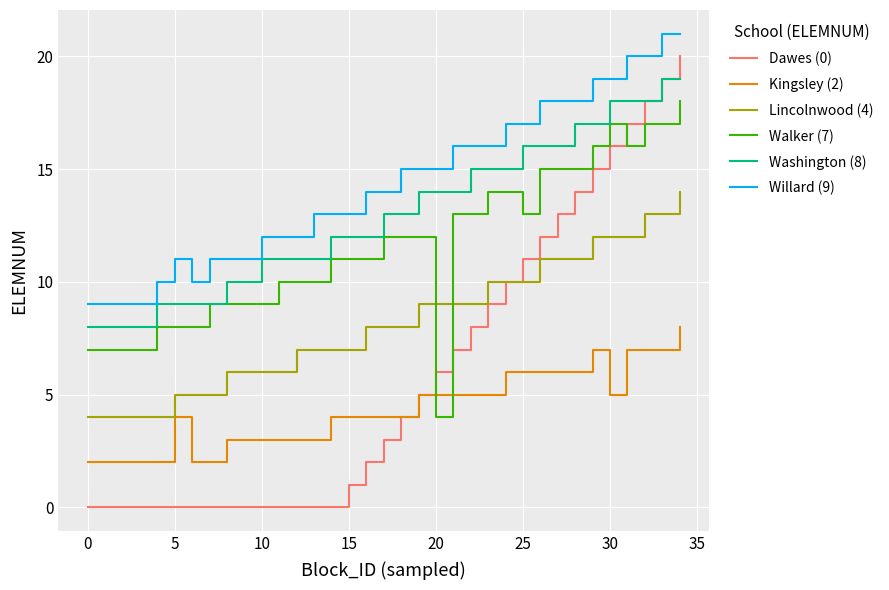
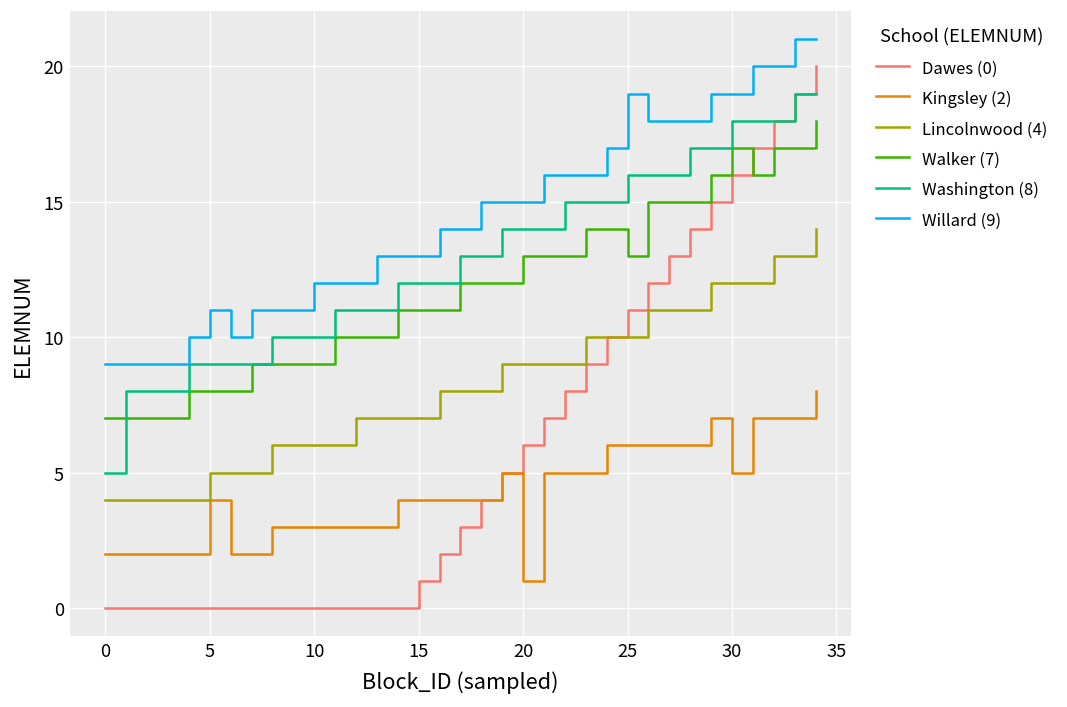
Washington (8), 0: 8 -> 5
Washington (8), 10: 11 -> 10
Kingsley (2), 20: 5 -> 1
Walker (7), 20: 4 -> 13
Willard (9), 25: 17 -> 19
